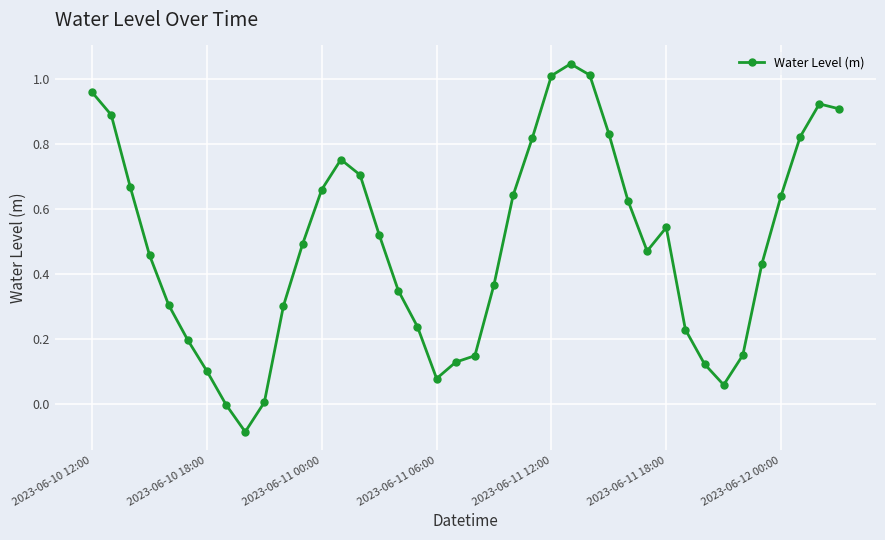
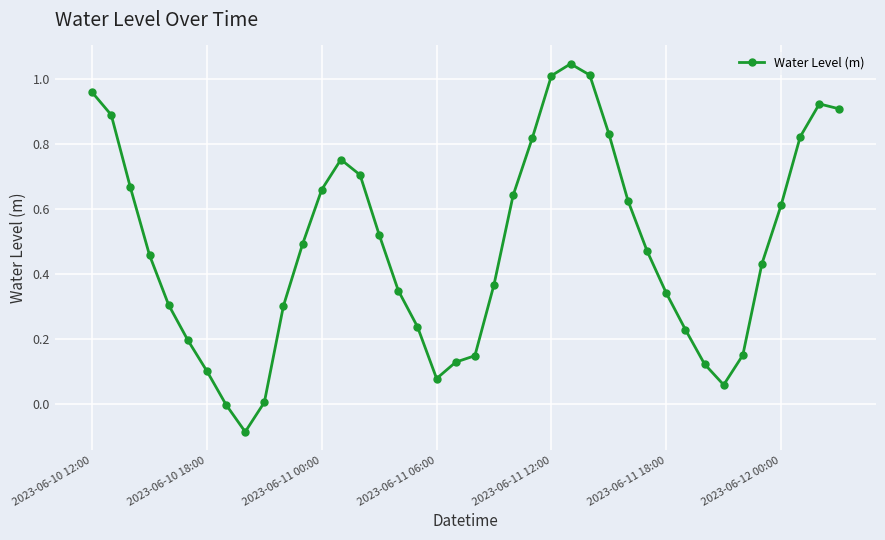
2023-06-11 18:00: 0.54 -> 0.34
2023-06-12 00:00: 0.64 -> 0.61
